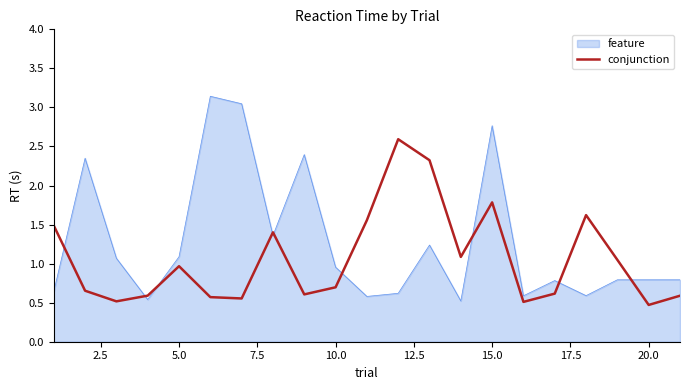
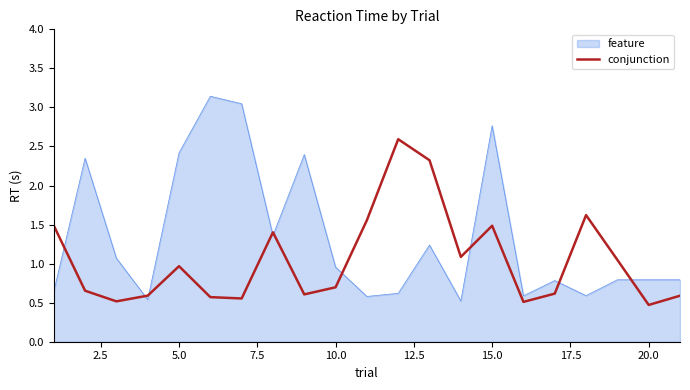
feature, 5.0: 1.1 -> 2.4
conjunction, 15.0: 1.8 -> 1.5
